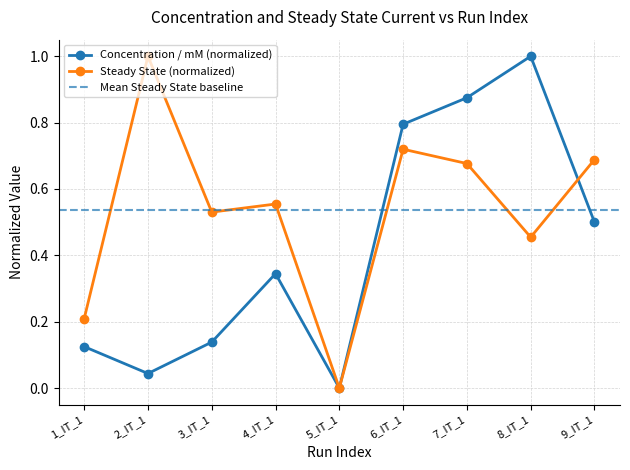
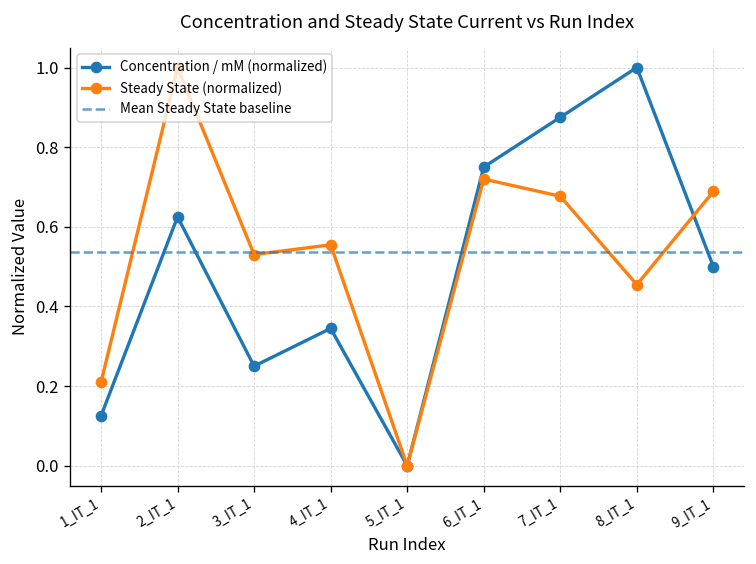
Concentration / mM (normalized), 2_IT_1: 0.04 -> 0.63
Concentration / mM (normalized), 3_IT_1: 0.14 -> 0.25
Concentration / mM (normalized), 6_IT_1: 0.80 -> 0.75
